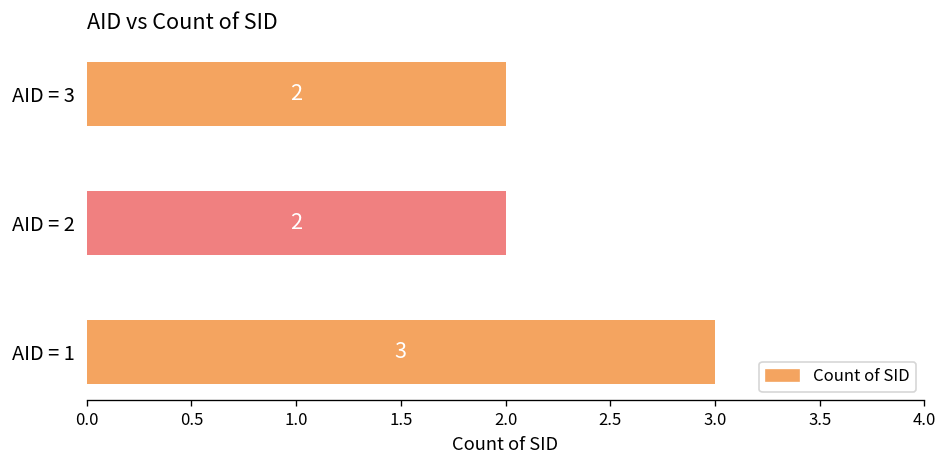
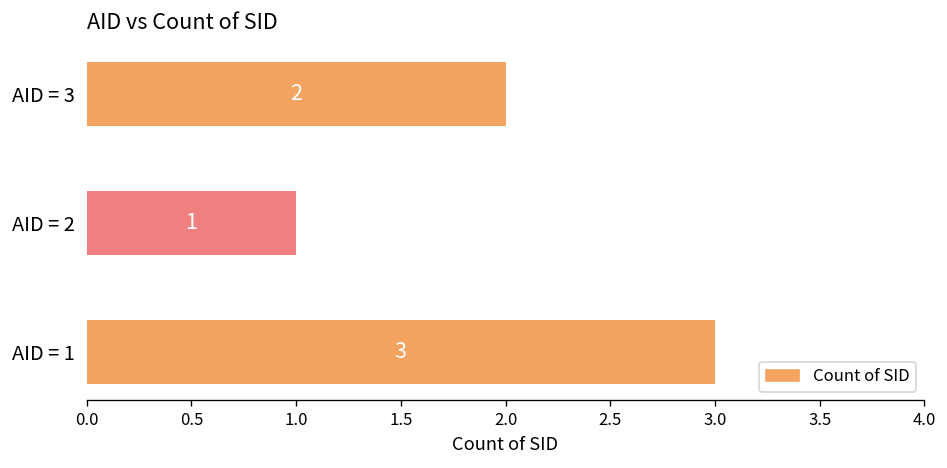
AID = 2: 2 -> 1
